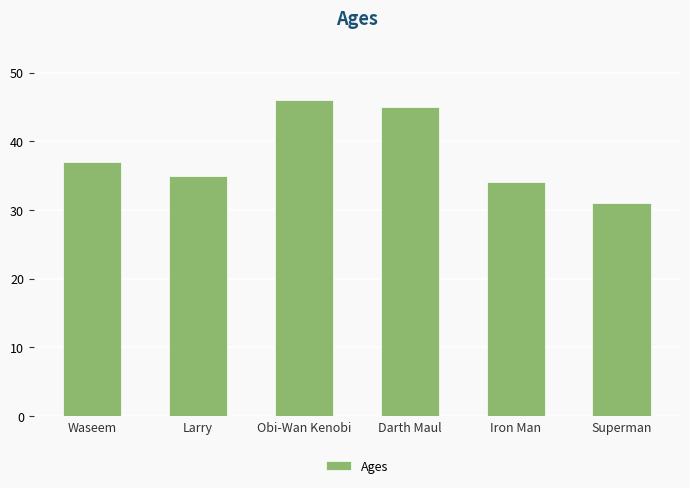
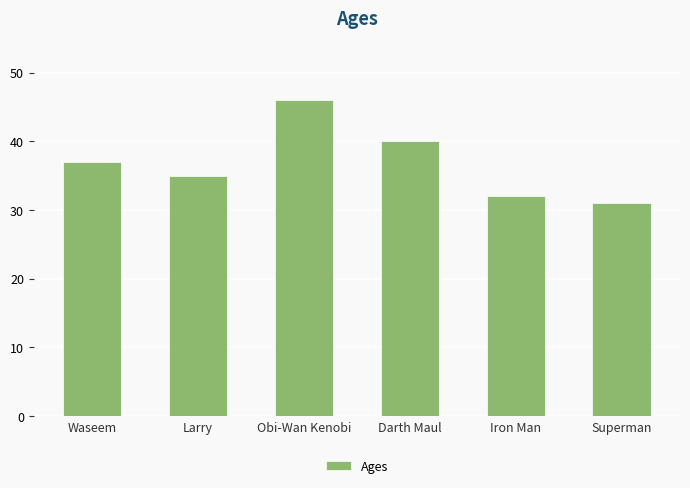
Darth Maul: 45 -> 40
Iron Man: 34 -> 32
